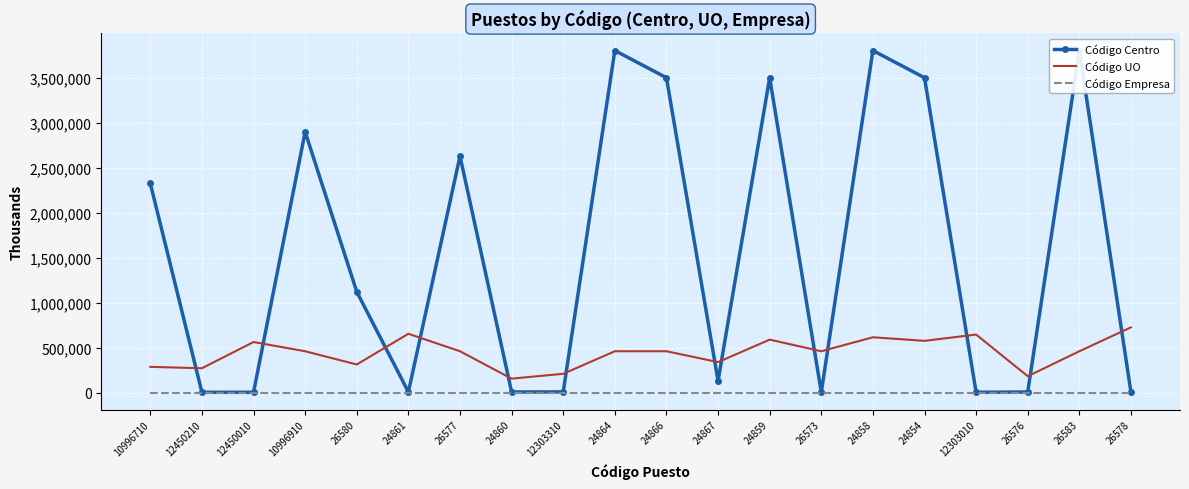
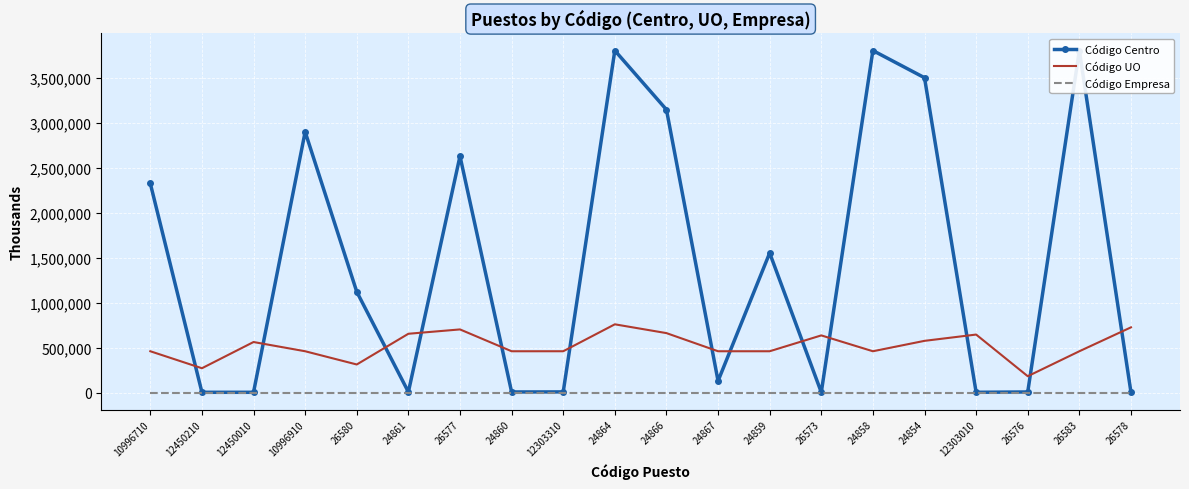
Código UO, 10996710: 300,000 -> 500,000
Código UO, 26577: 500,000 -> 700,000
Código UO, 24860: 200,000 -> 500,000
Código UO, 12303310: 200,000 -> 500,000
Código UO, 24864: 500,000 -> 800,000
Código Centro, 24866: 3,500,000 -> 3,100,000
Código UO, 24866: 500,000 -> 700,000
Código UO, 24867: 300,000 -> 500,000
Código Centro, 24859: 3,500,000 -> 1,600,000
Código UO, 24859: 600,000 -> 500,000
Código UO, 26573: 500,000 -> 600,000
Código UO, 24858: 600,000 -> 500,000
